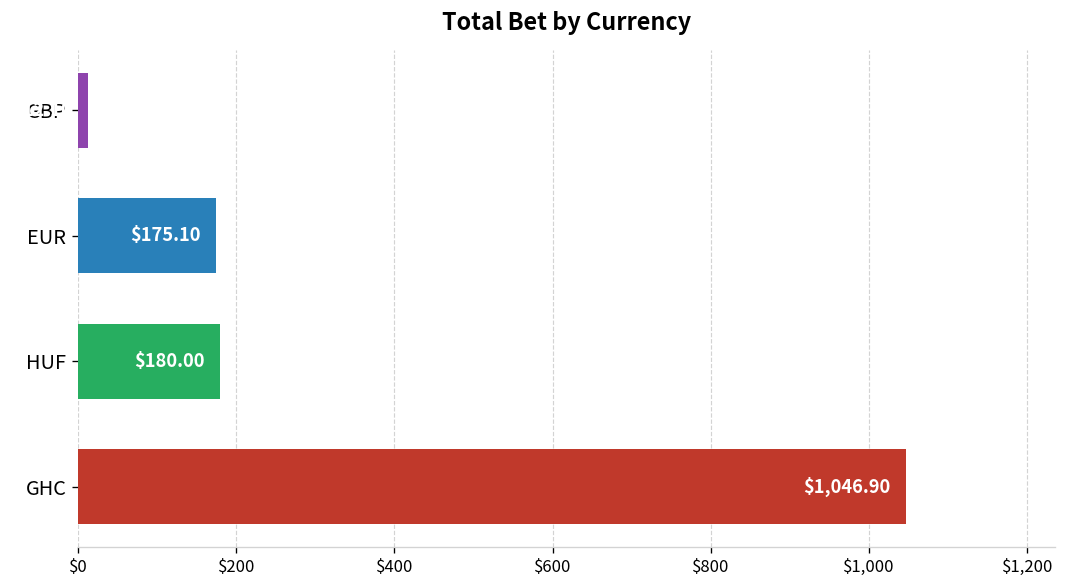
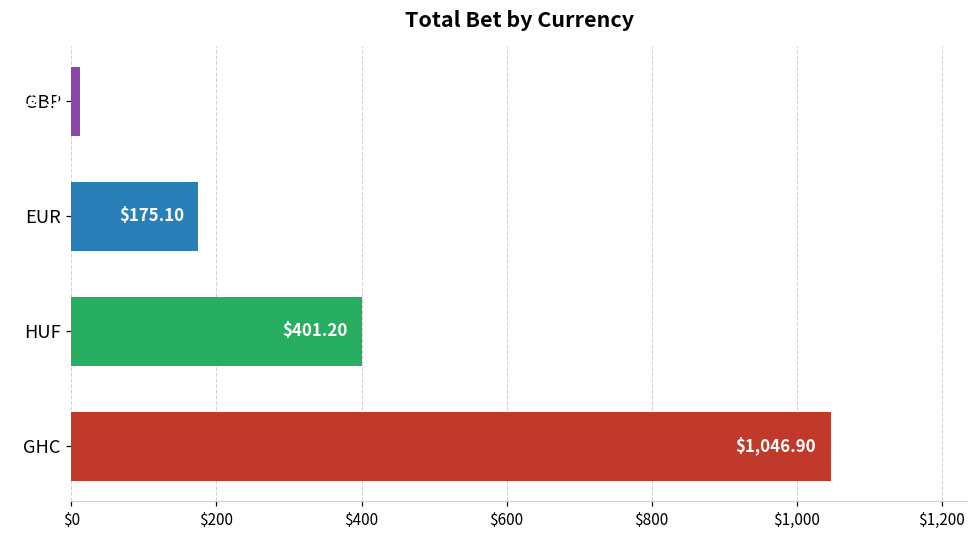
HUF: $180.00 -> $401.20
